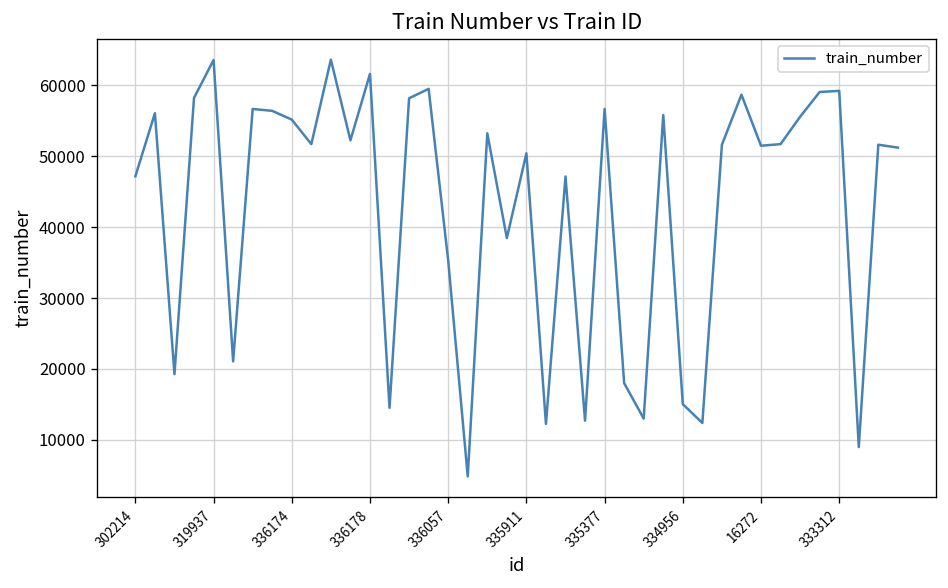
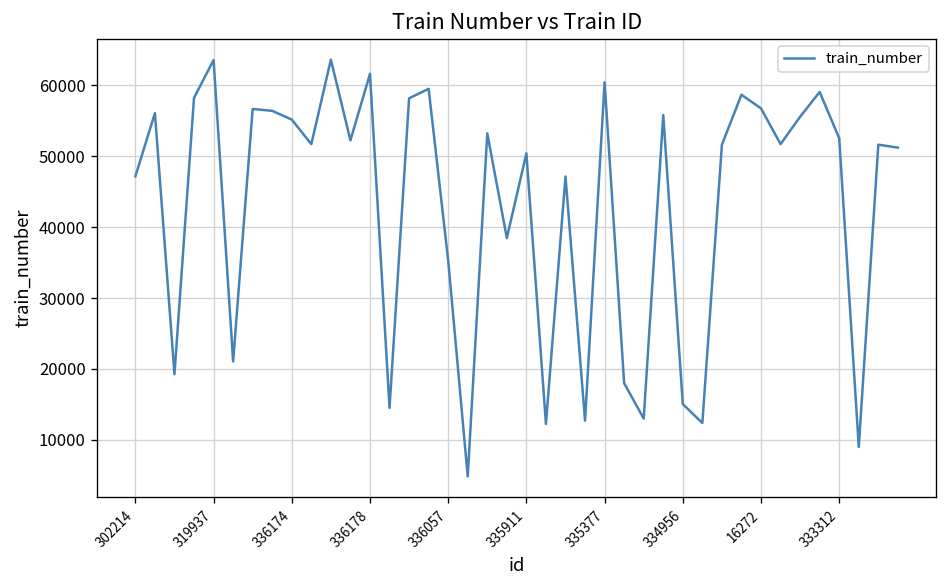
335377: 57000 -> 60000
16272: 51000 -> 57000
333312: 59000 -> 53000
